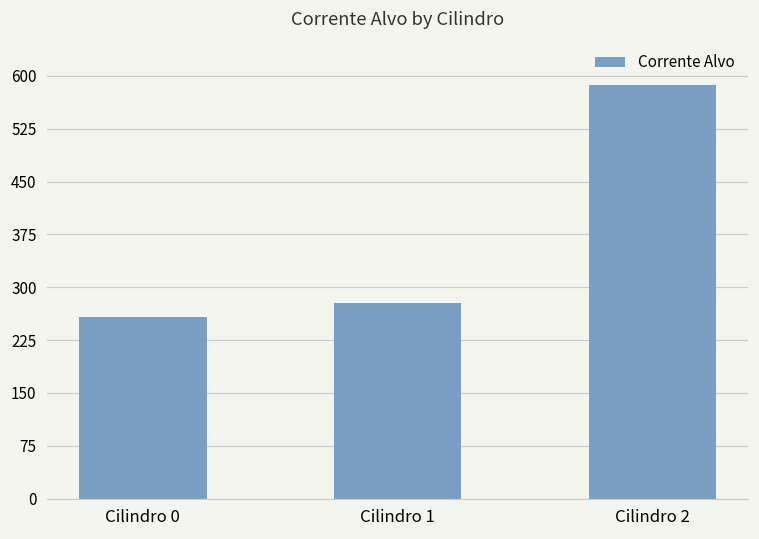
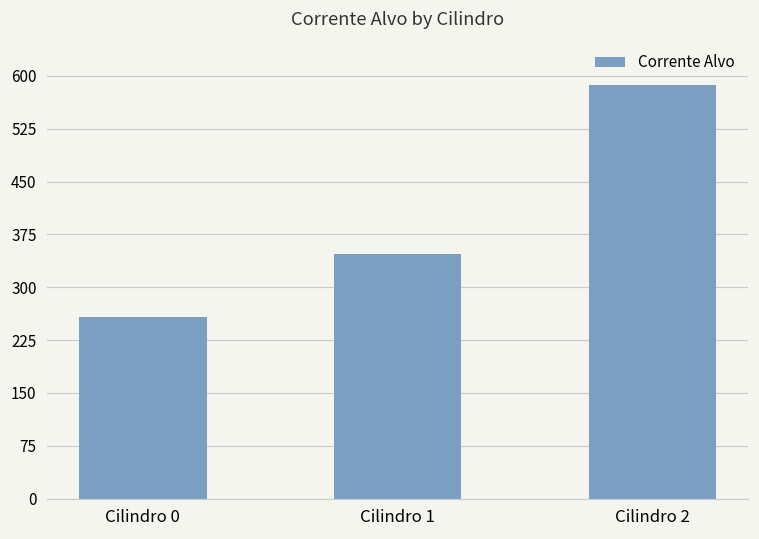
Cilindro 1: 280 -> 350
